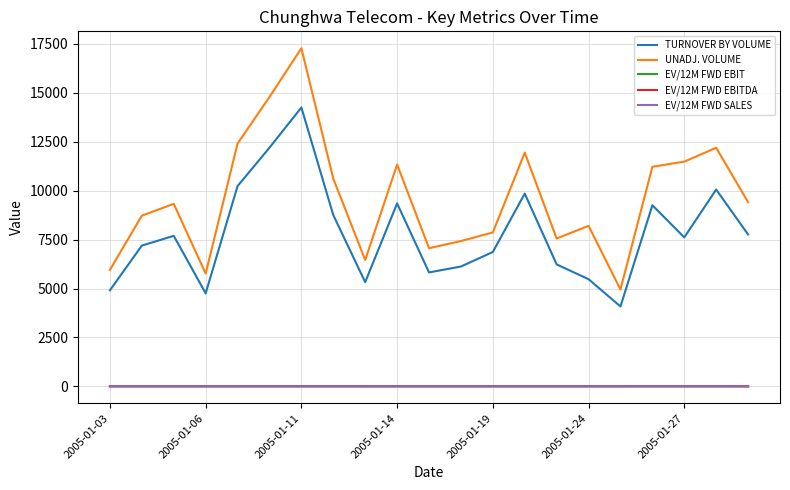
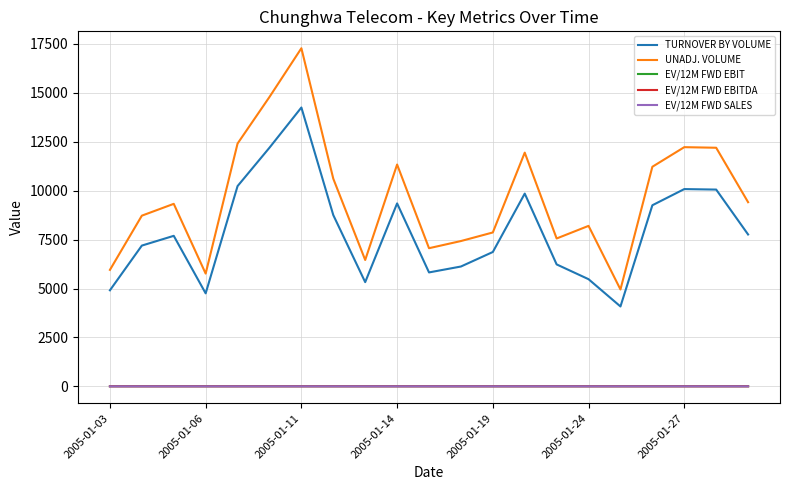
TURNOVER BY VOLUME, 2005-01-27: 7600 -> 10100
UNADJ. VOLUME, 2005-01-27: 11500 -> 12200
